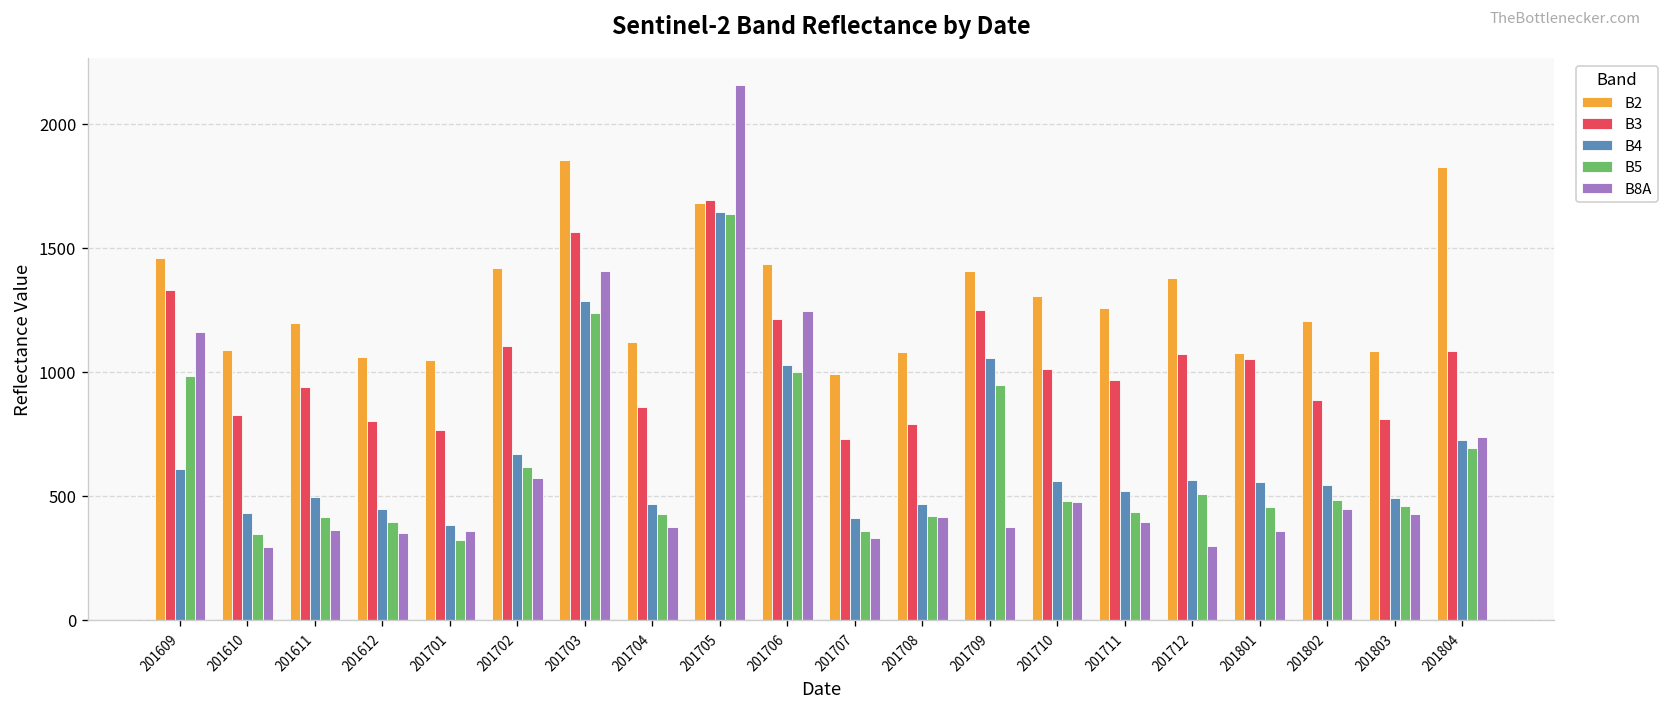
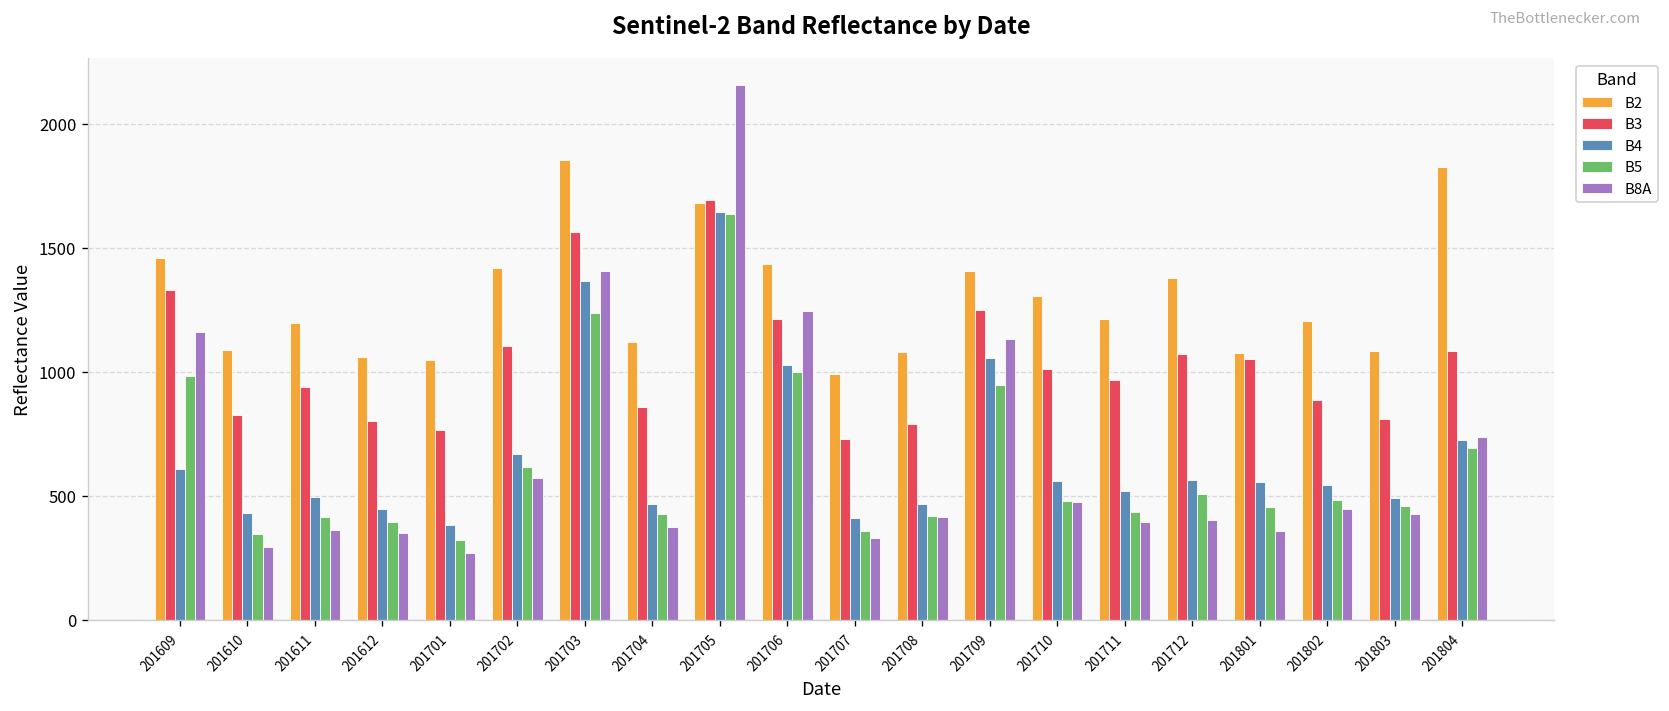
B8A, 201701: 360 -> 270
B4, 201703: 1290 -> 1370
B8A, 201709: 380 -> 1130
B2, 201711: 1260 -> 1210
B8A, 201712: 300 -> 400
